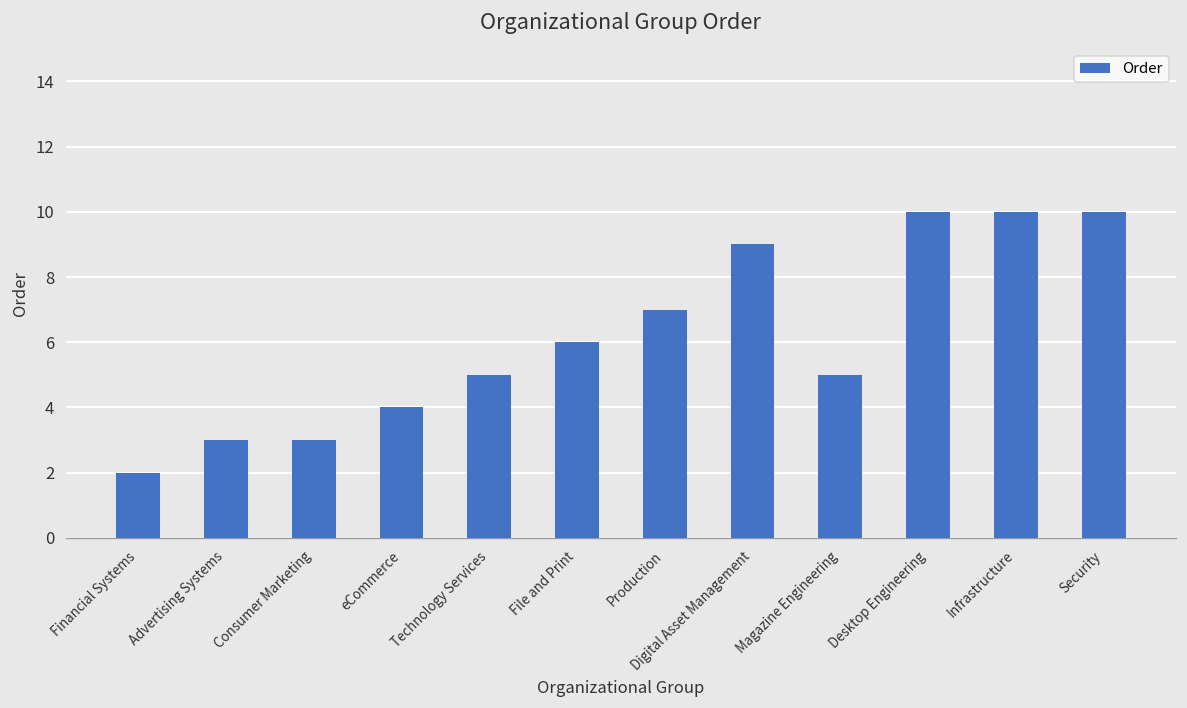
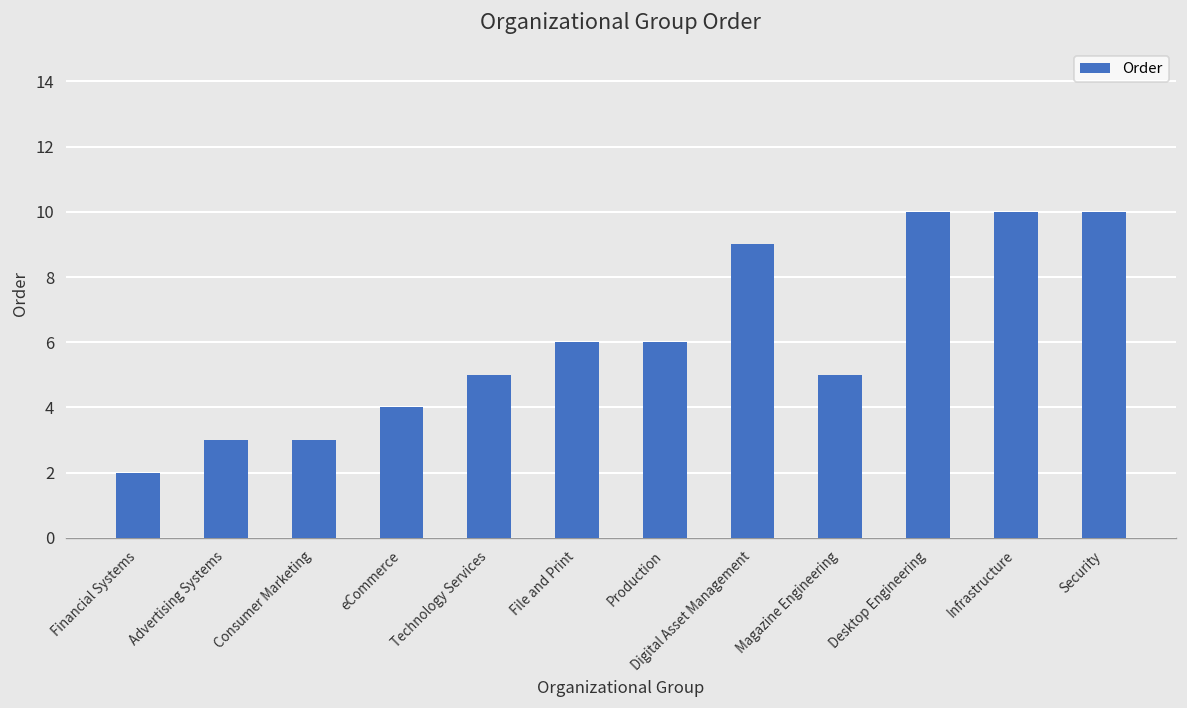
Production: 7 -> 6
